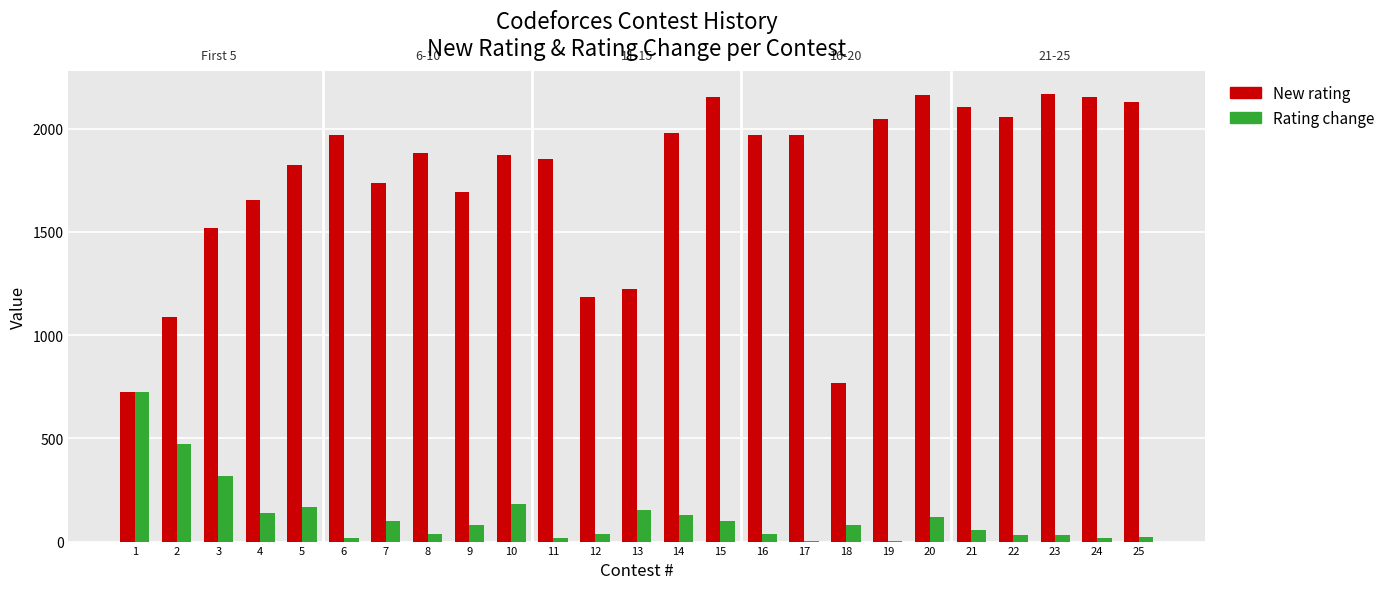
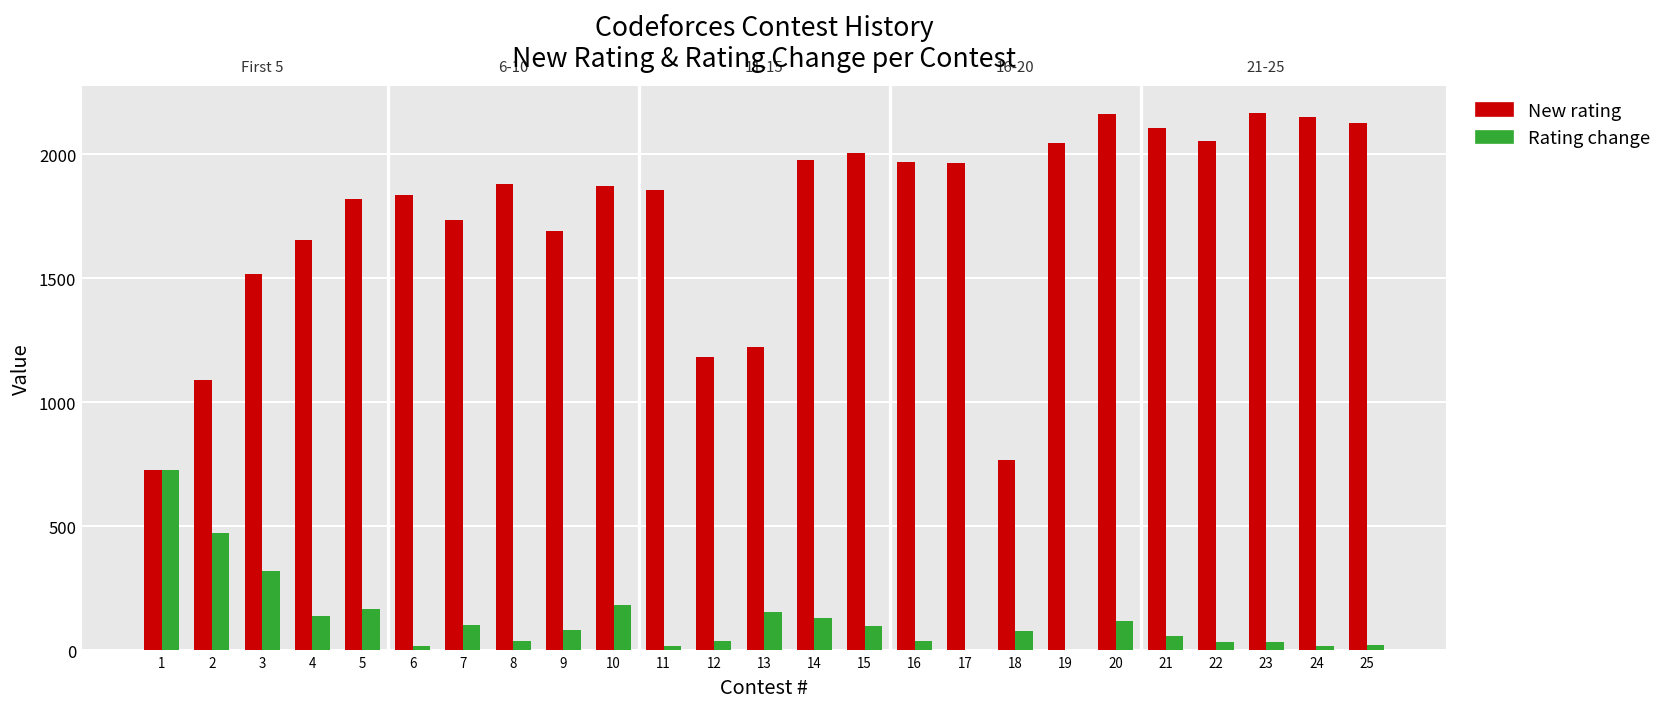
New rating, 6: 1970 -> 1840
New rating, 15: 2150 -> 2010
